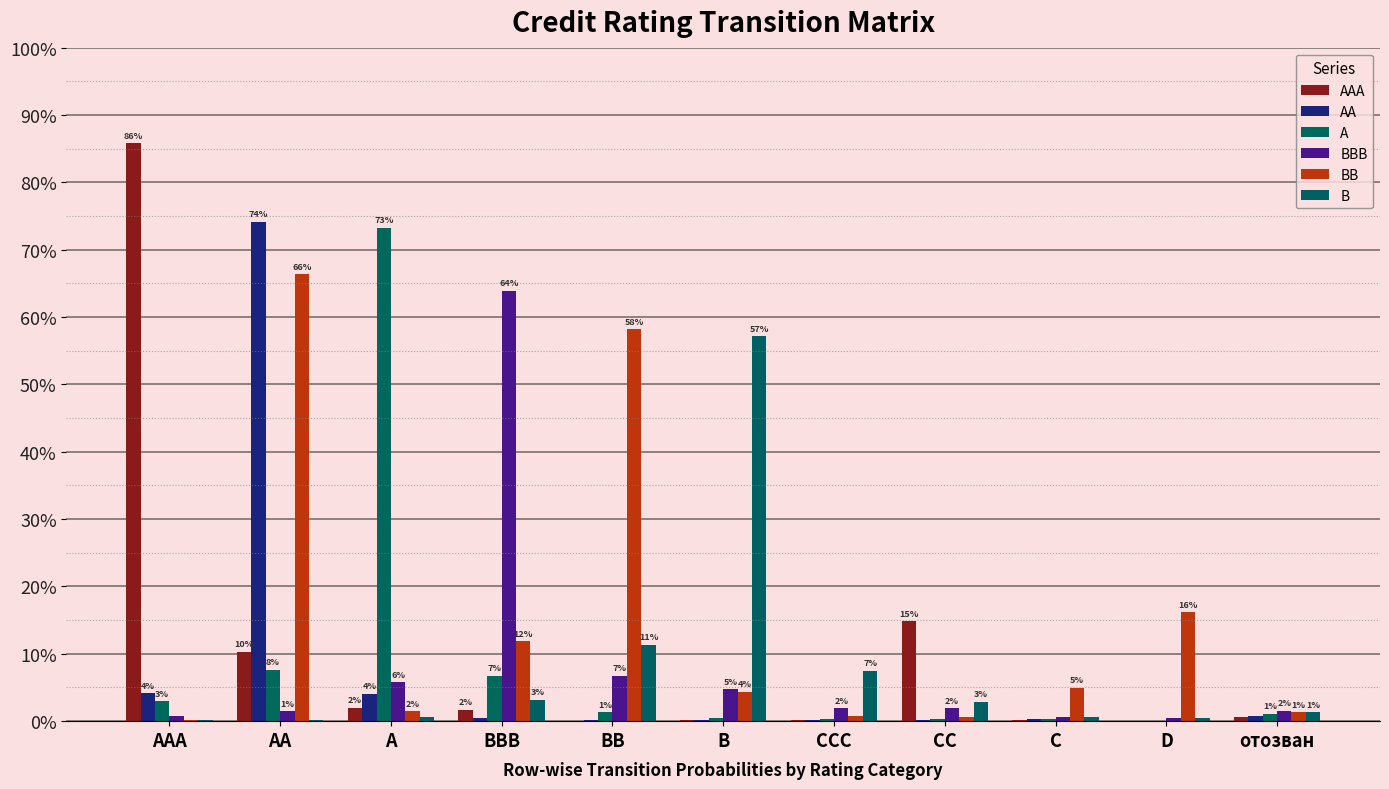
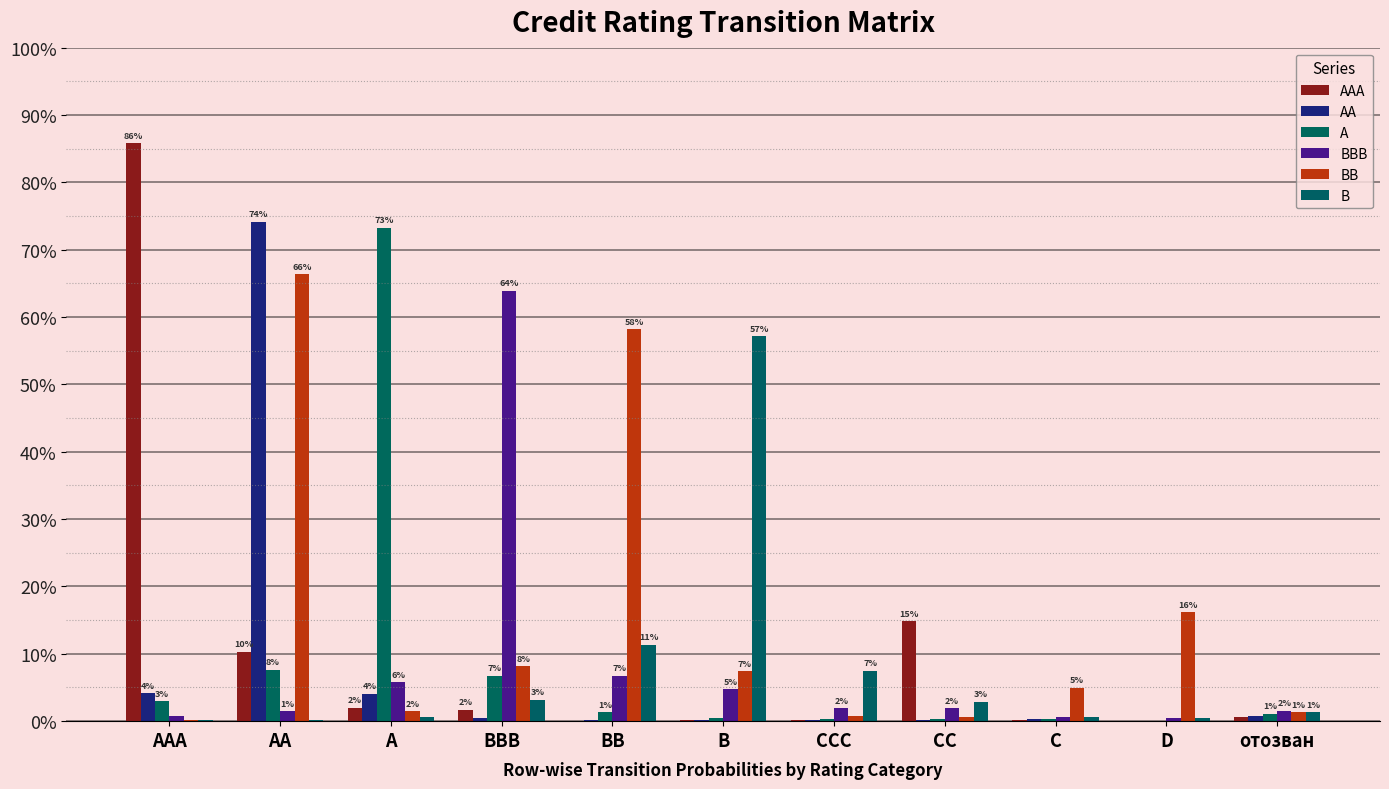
BB, BBB: 12% -> 8%
BB, B: 4% -> 7%
